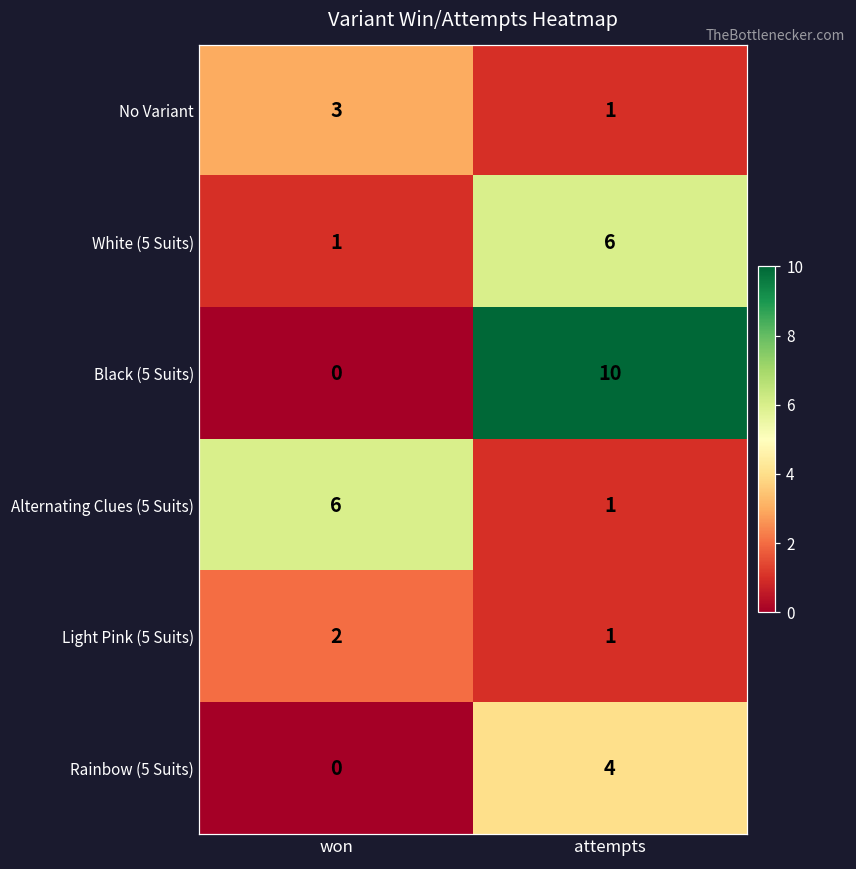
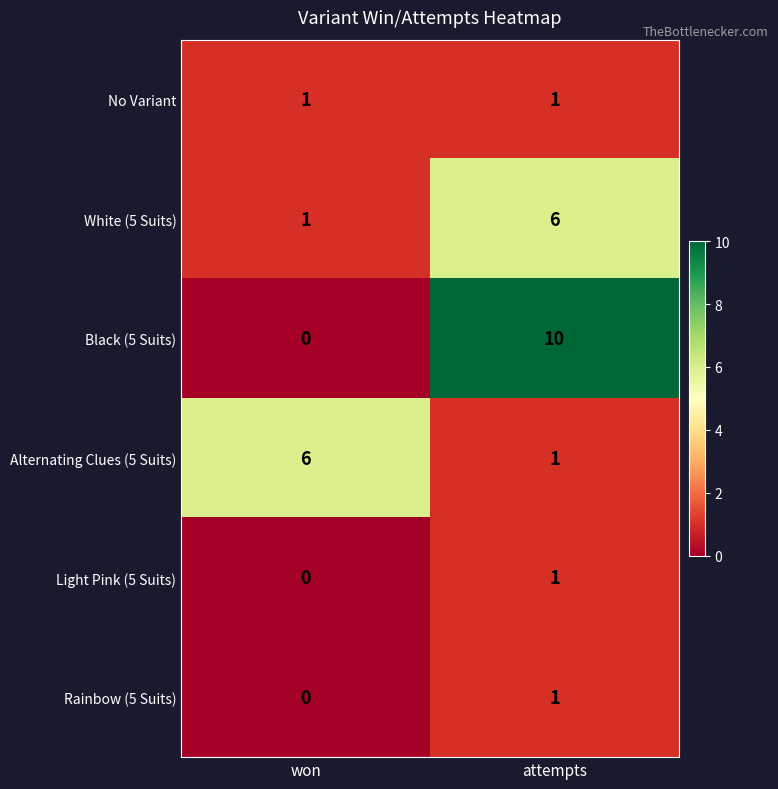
No Variant, won: 3 -> 1
Light Pink (5 Suits), won: 2 -> 0
Rainbow (5 Suits), attempts: 4 -> 1
